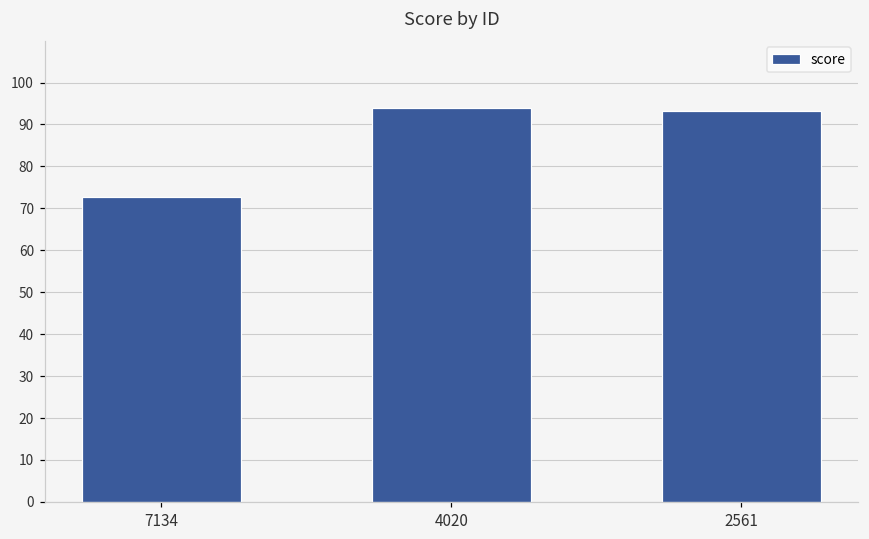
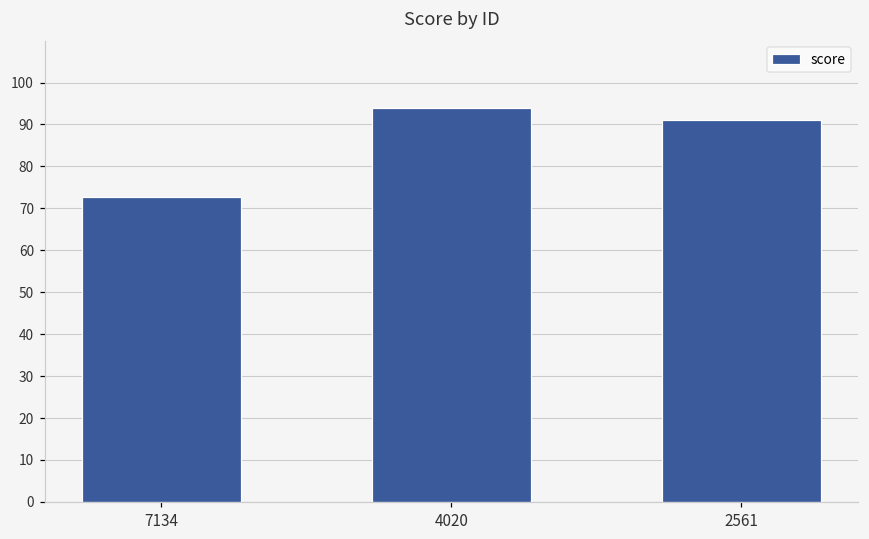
2561: 93 -> 91
